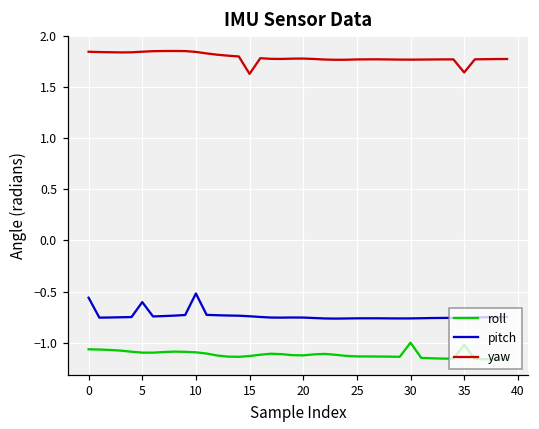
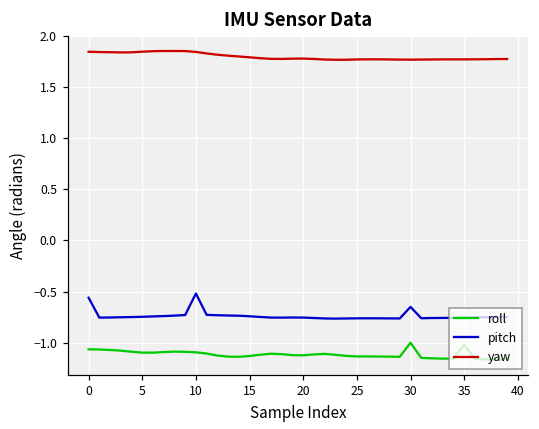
pitch, 5: -0.6 -> -0.7
yaw, 15: 1.6 -> 1.8
pitch, 30: -0.8 -> -0.6
yaw, 35: 1.6 -> 1.8
